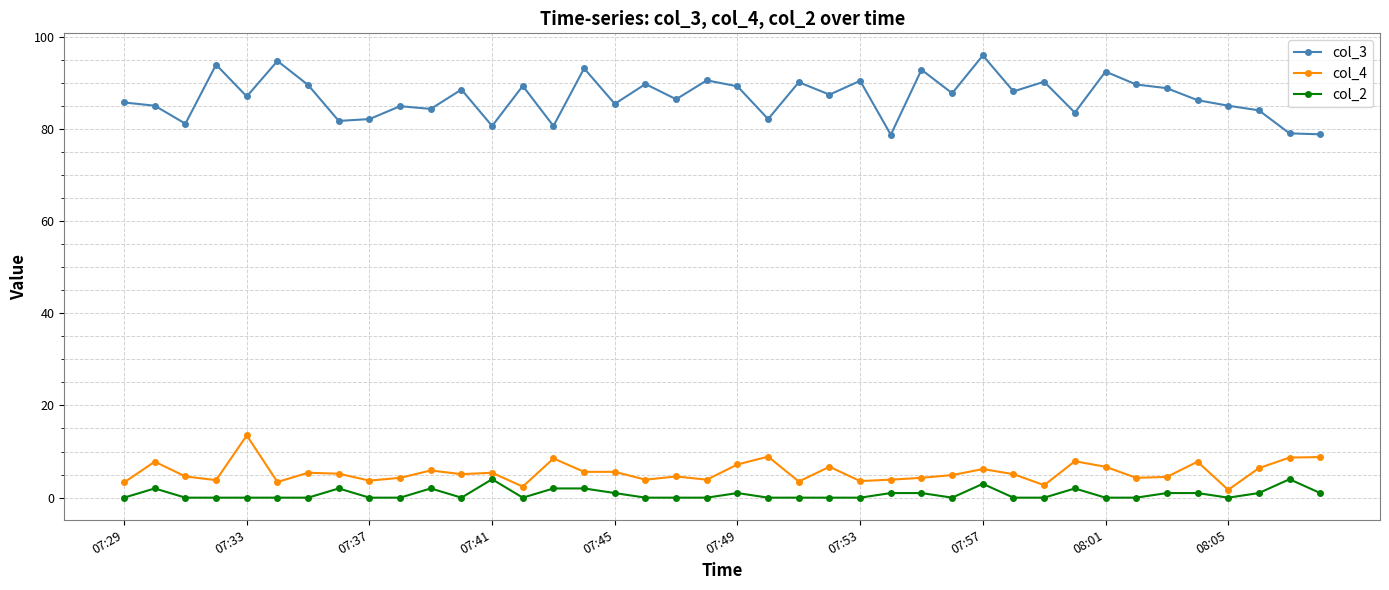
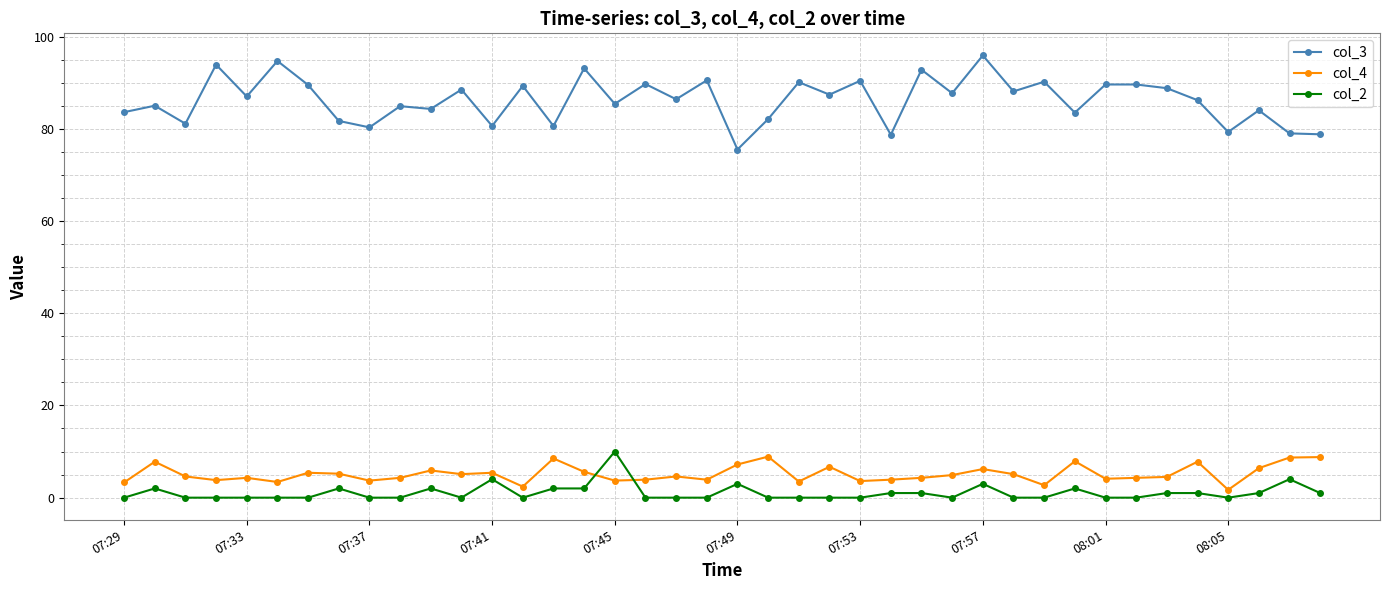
col_3, 07:29: 86 -> 84
col_4, 07:33: 14 -> 4
col_3, 07:37: 82 -> 80
col_4, 07:45: 6 -> 4
col_2, 07:45: 1 -> 10
col_3, 07:49: 89 -> 76
col_2, 07:49: 1 -> 3
col_3, 08:01: 92 -> 90
col_4, 08:01: 7 -> 4
col_3, 08:05: 85 -> 79
